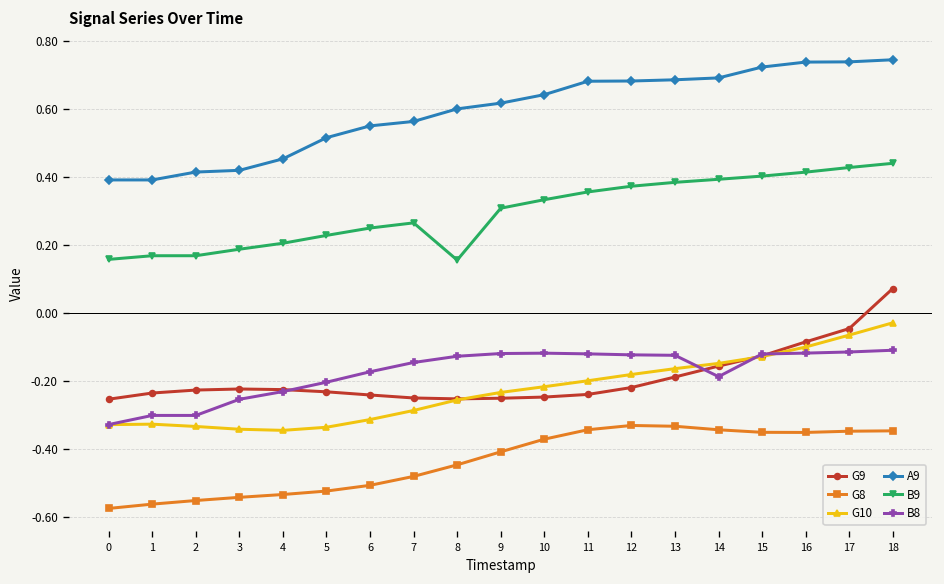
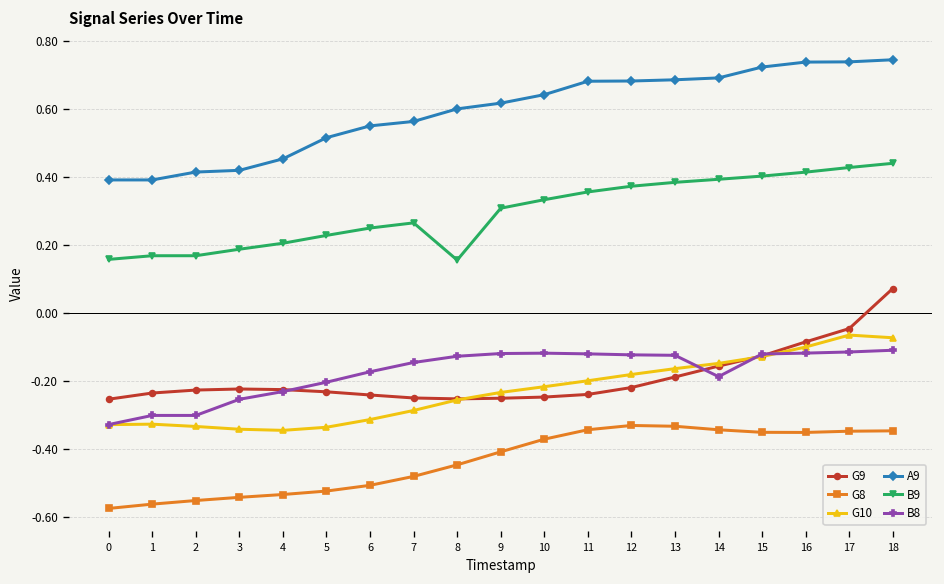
G10, 18: -0.03 -> -0.07
